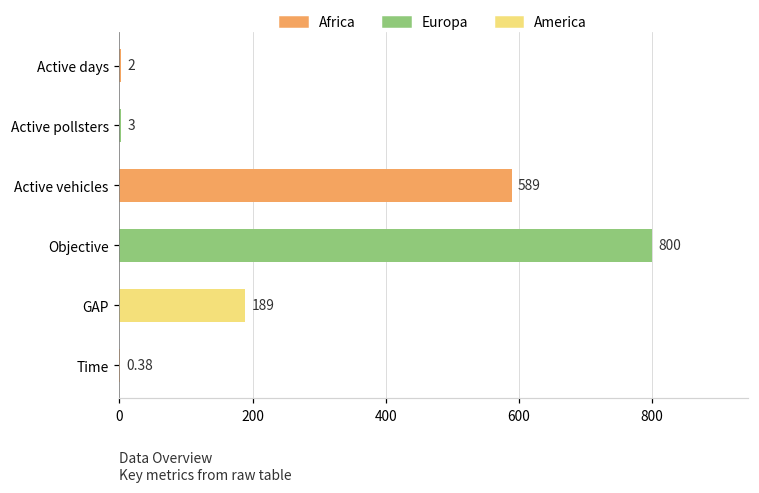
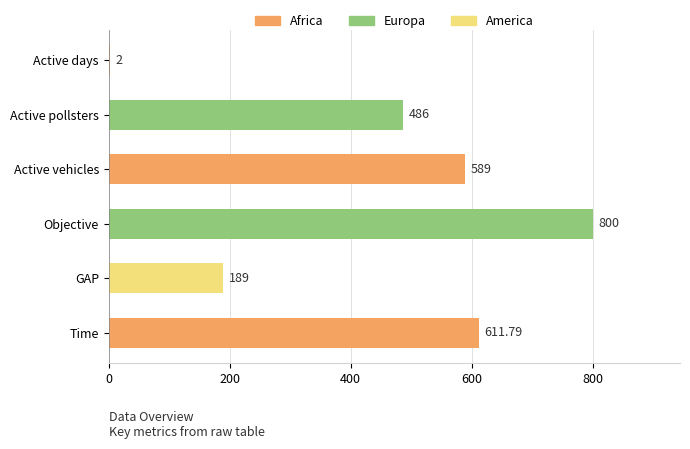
Active pollsters: 3 -> 486
Time: 0.38 -> 611.79
